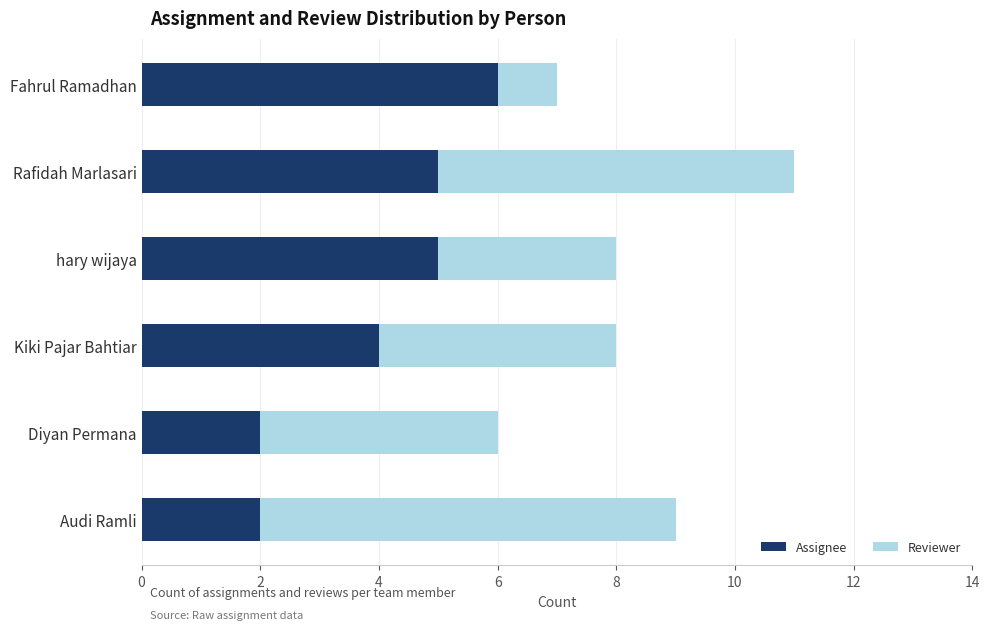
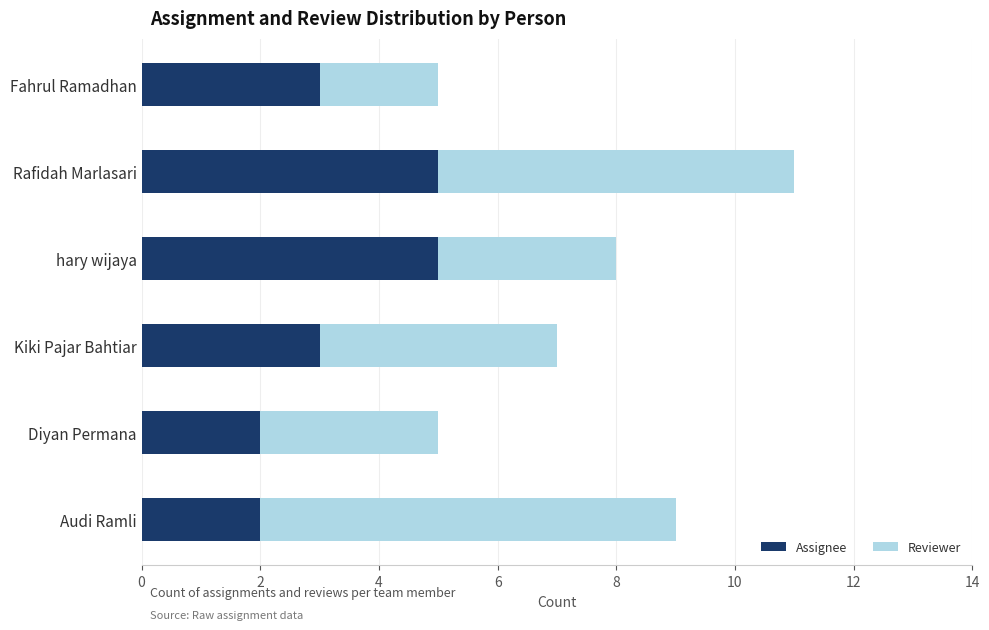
Assignee, Fahrul Ramadhan: 6 -> 3
Reviewer, Fahrul Ramadhan: 1 -> 2
Assignee, Kiki Pajar Bahtiar: 4 -> 3
Reviewer, Diyan Permana: 4 -> 3
